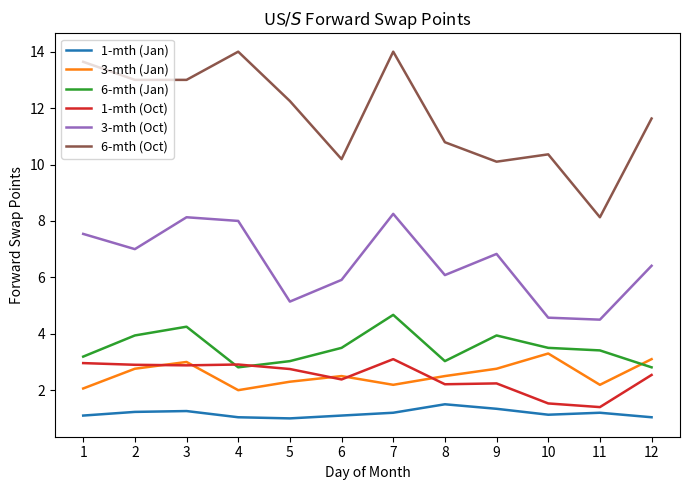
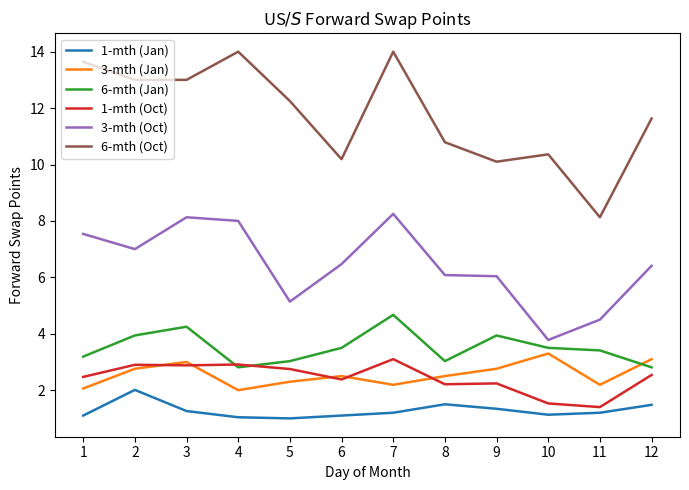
1-mth (Oct), 1: 3.0 -> 2.5
1-mth (Jan), 2: 1.2 -> 2.0
3-mth (Oct), 6: 5.9 -> 6.5
3-mth (Oct), 9: 6.8 -> 6.0
3-mth (Oct), 10: 4.6 -> 3.8
1-mth (Jan), 12: 1.0 -> 1.5
